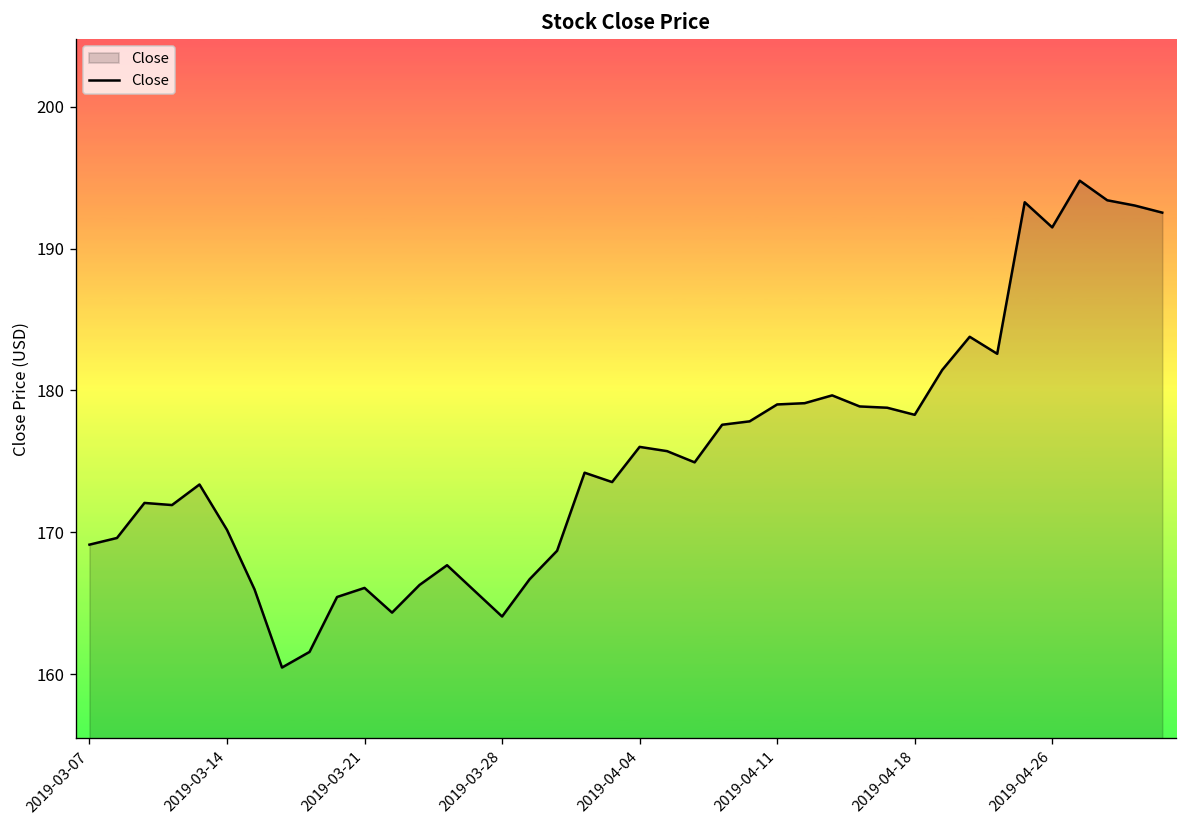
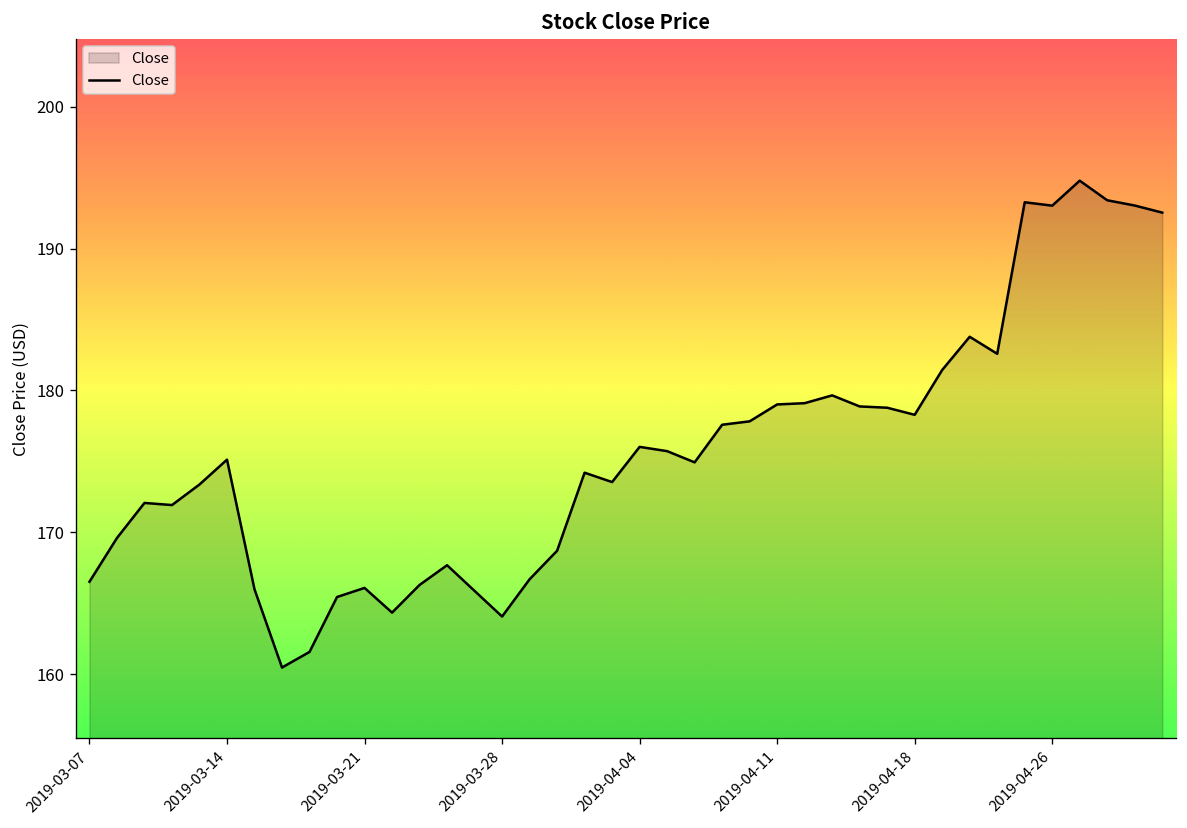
2019-03-07: 169.1 -> 166.5
2019-03-14: 170.2 -> 175.1
2019-04-26: 191.5 -> 193.0
